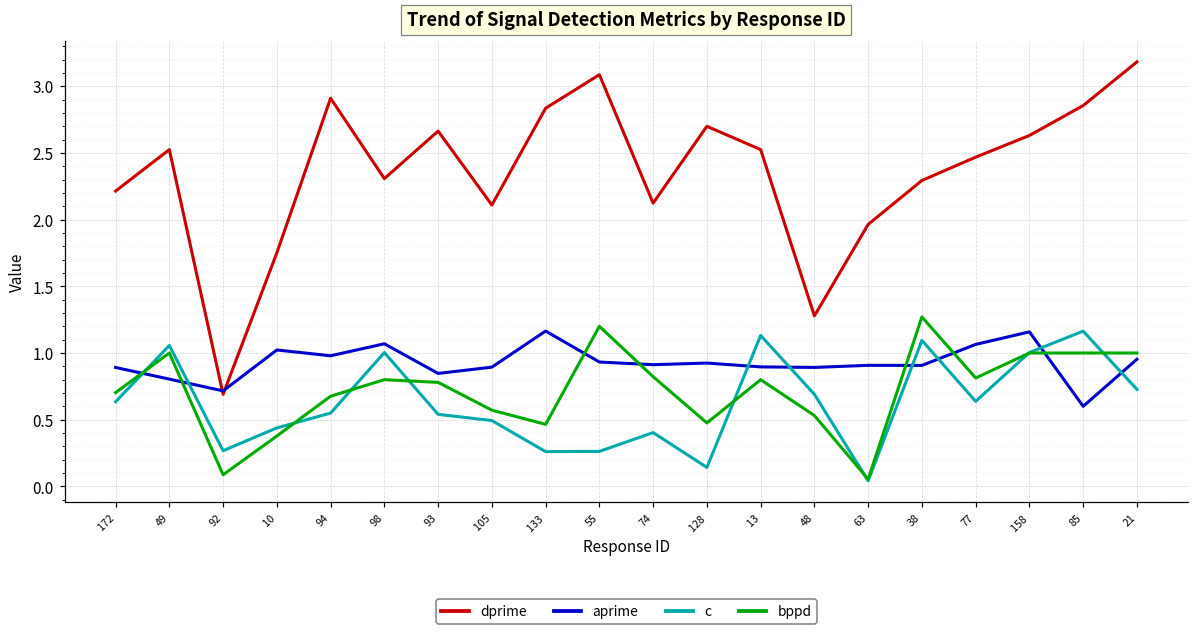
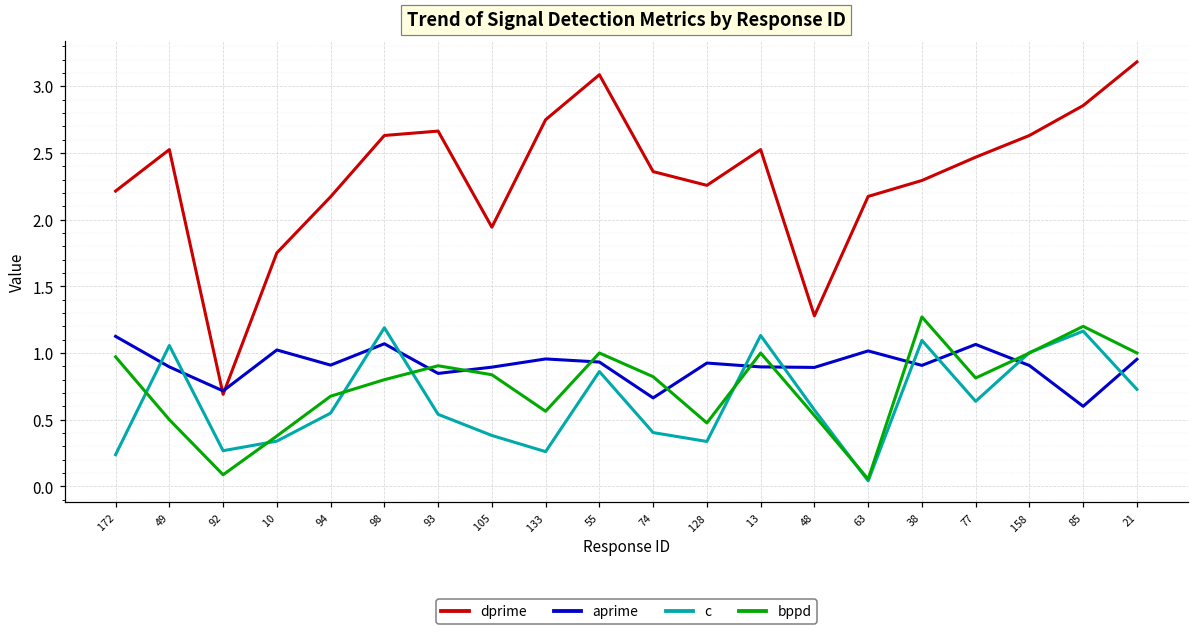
aprime, 172: 0.89 -> 1.12
c, 172: 0.63 -> 0.24
bppd, 172: 0.70 -> 0.97
aprime, 49: 0.80 -> 0.90
bppd, 49: 1.0 -> 0.5
c, 10: 0.44 -> 0.34
dprime, 94: 2.91 -> 2.17
aprime, 94: 0.98 -> 0.91
dprime, 98: 2.31 -> 2.63
c, 98: 1.00 -> 1.19
bppd, 93: 0.78 -> 0.90
dprime, 105: 2.11 -> 1.94
c, 105: 0.49 -> 0.38
bppd, 105: 0.57 -> 0.84
dprime, 133: 2.84 -> 2.75
aprime, 133: 1.16 -> 0.96
bppd, 133: 0.47 -> 0.56
c, 55: 0.26 -> 0.86
bppd, 55: 1.2 -> 1.0
dprime, 74: 2.12 -> 2.36
aprime, 74: 0.91 -> 0.66
dprime, 128: 2.70 -> 2.26
c, 128: 0.14 -> 0.34
bppd, 13: 0.8 -> 1.0
c, 48: 0.69 -> 0.57
dprime, 63: 1.96 -> 2.17
aprime, 63: 0.91 -> 1.02
aprime, 158: 1.16 -> 0.91
bppd, 85: 1.0 -> 1.2
